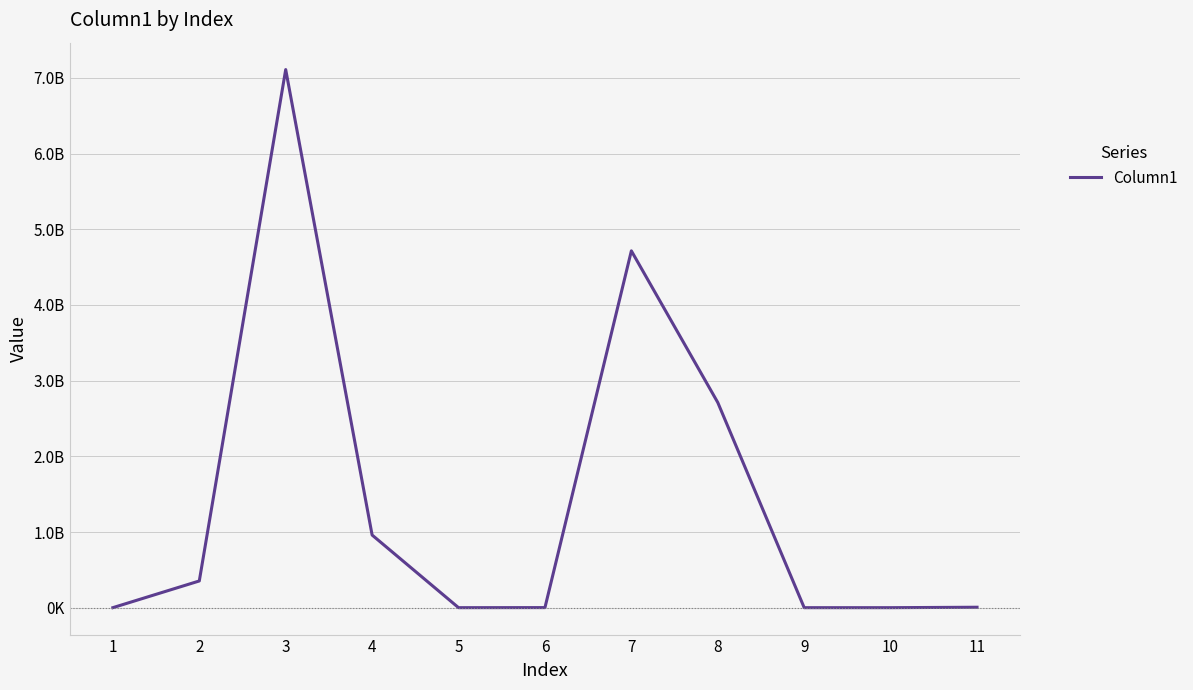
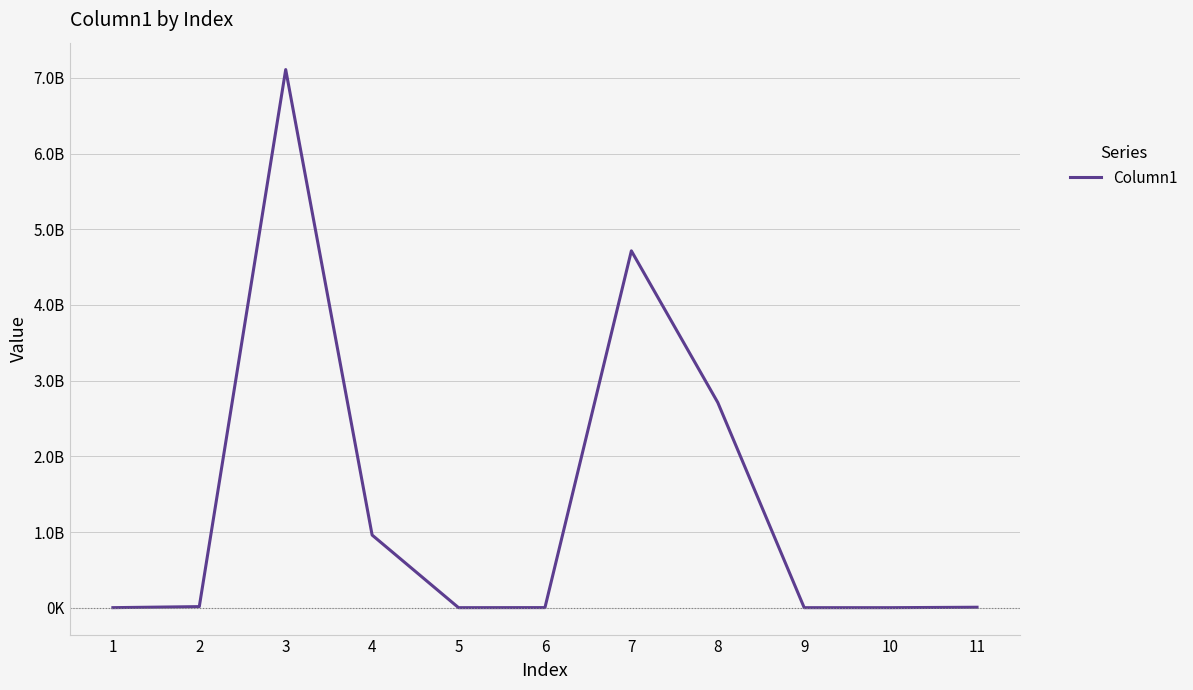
2: 400000000 -> 0
